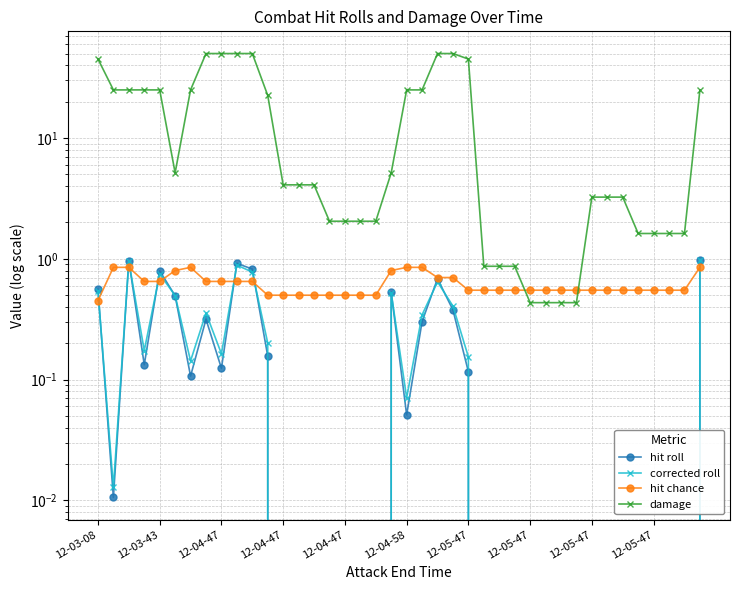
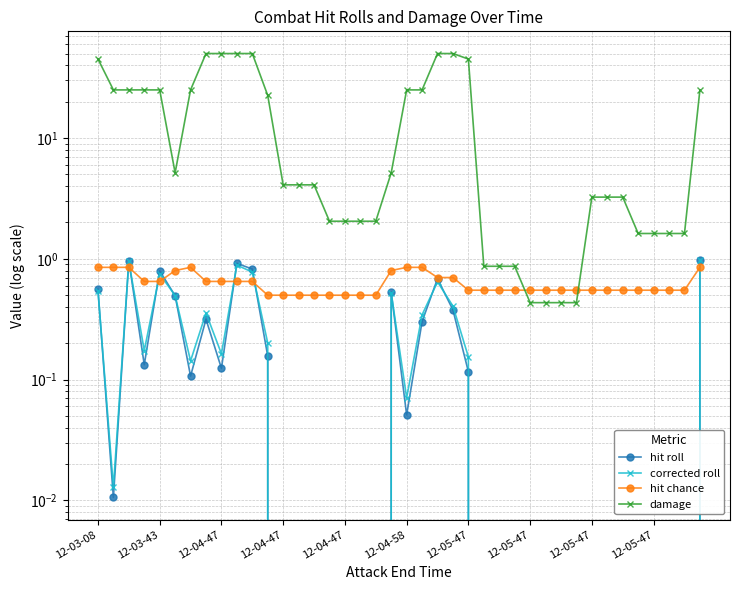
hit chance, 12-03-08: 0.45 -> 0.9
